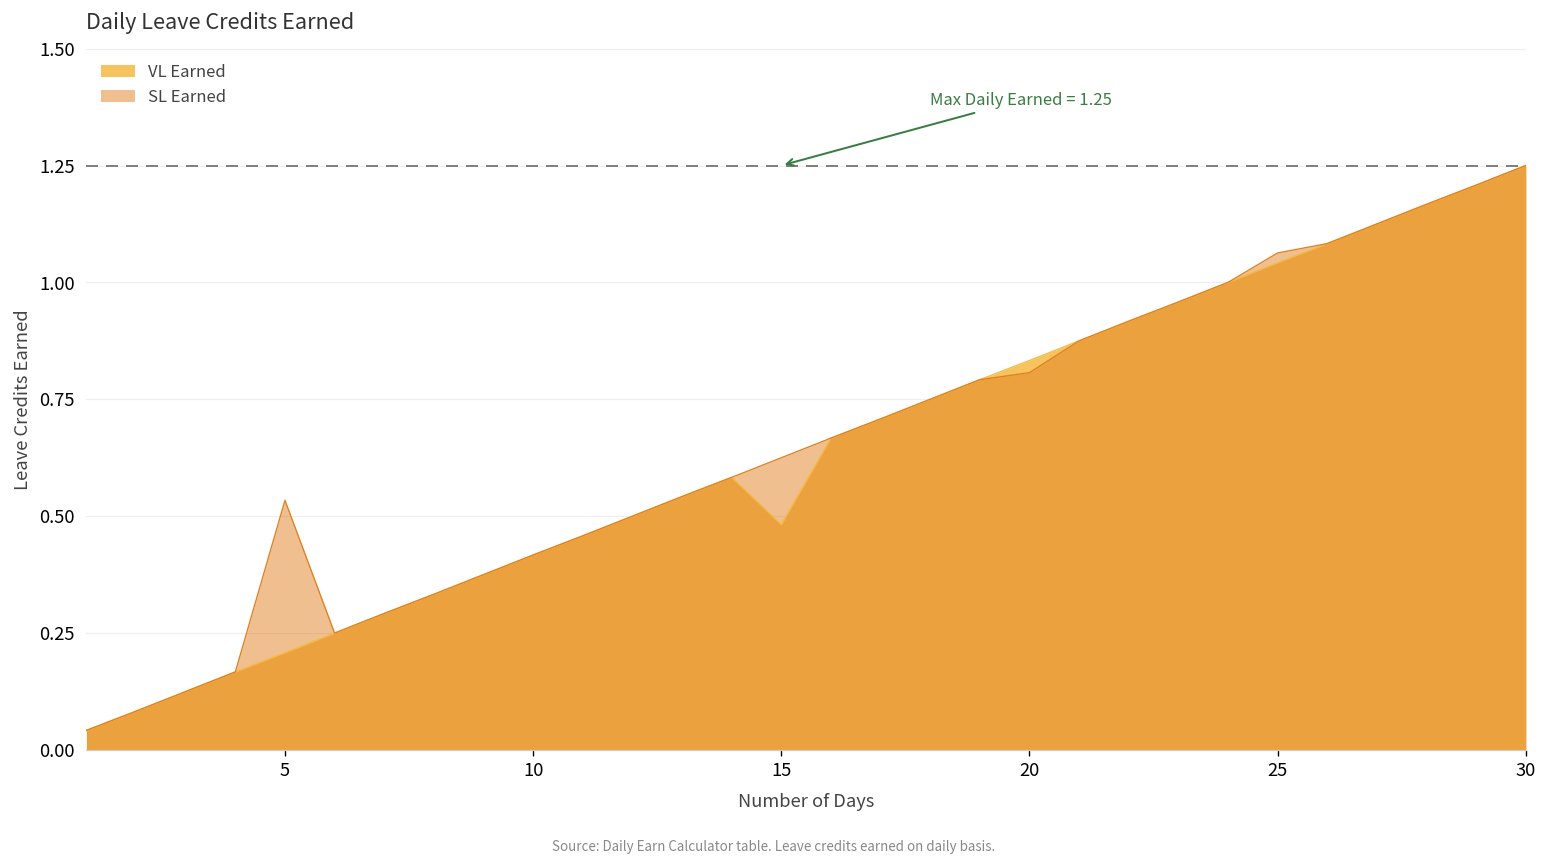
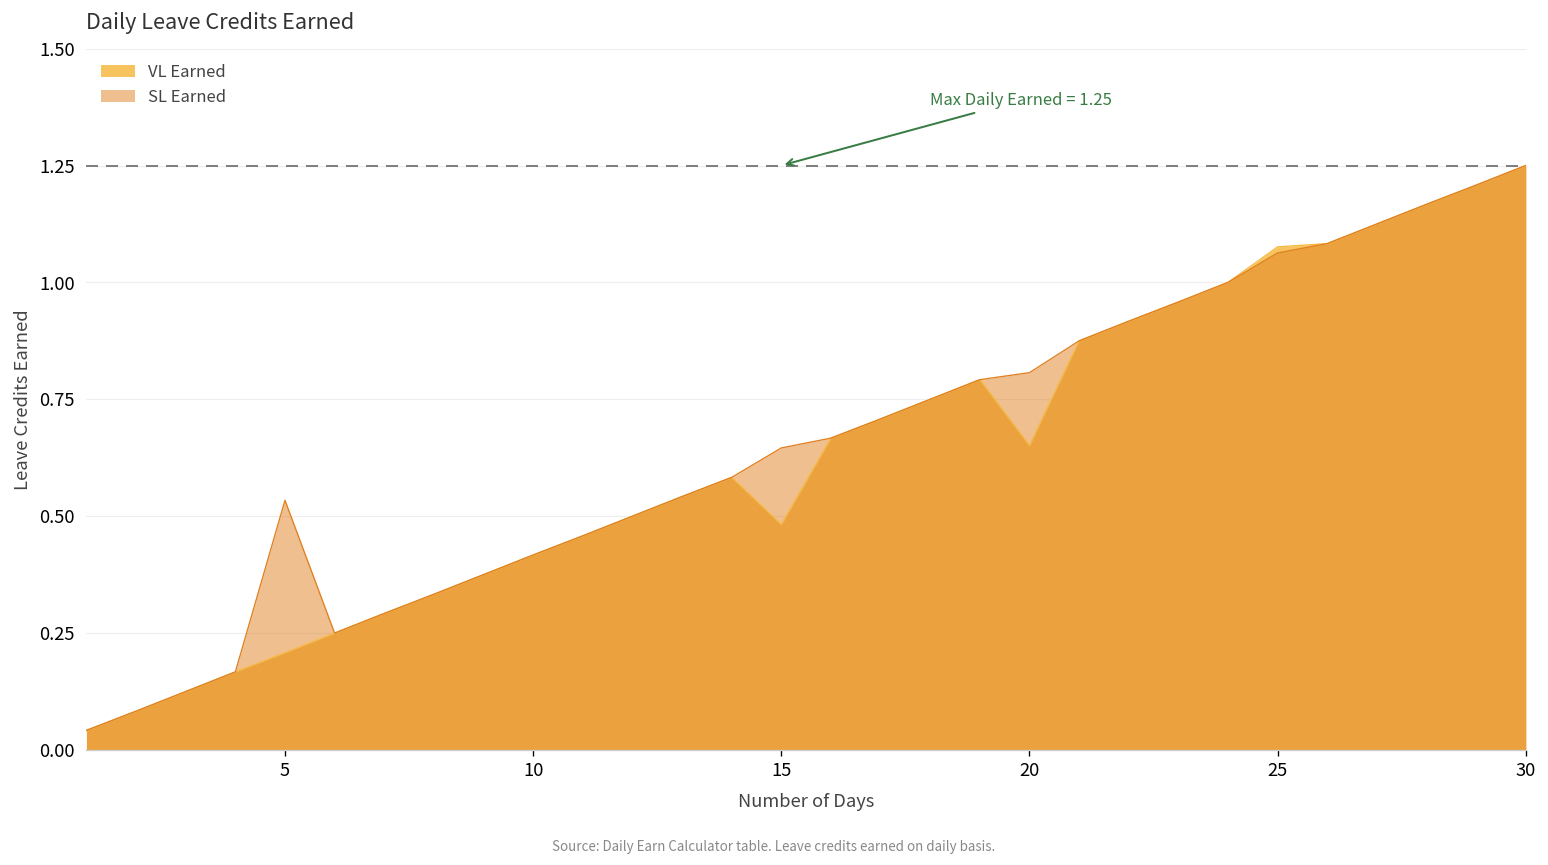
SL Earned, 15: 0.63 -> 0.65
VL Earned, 20: 0.83 -> 0.65
VL Earned, 25: 1.04 -> 1.08
